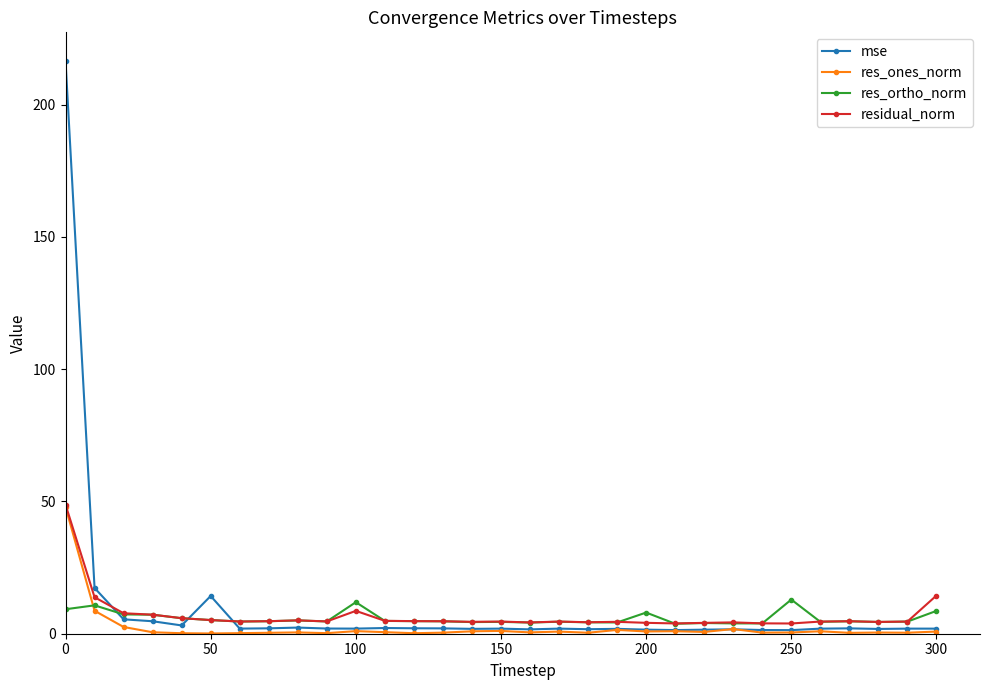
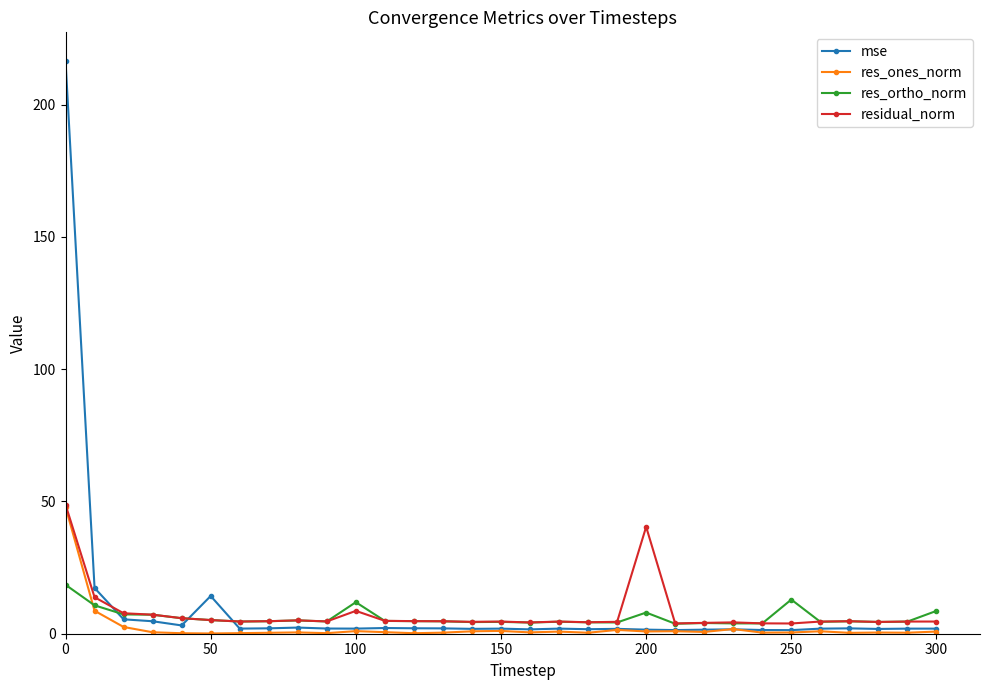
res_ortho_norm, 0: 9 -> 18
residual_norm, 200: 4 -> 40
residual_norm, 300: 14 -> 5
